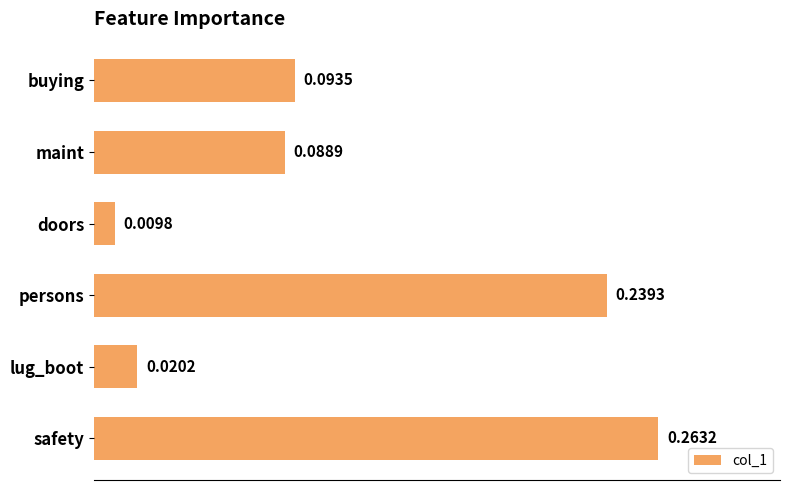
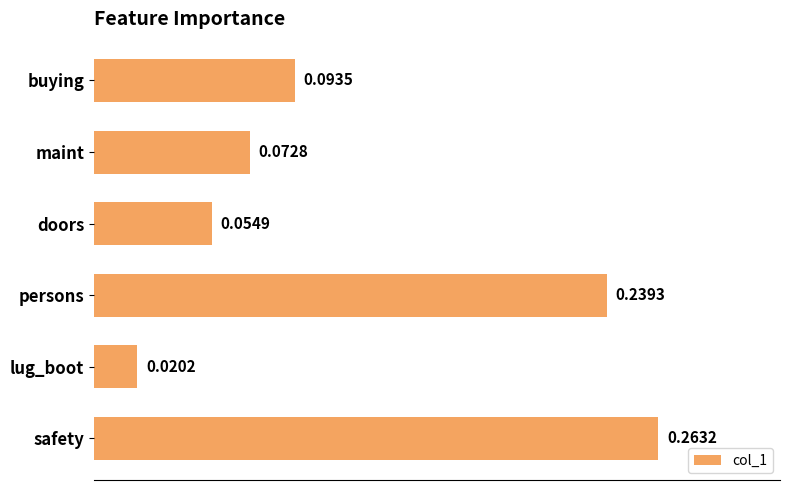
maint: 0.0889 -> 0.0728
doors: 0.0098 -> 0.0549
